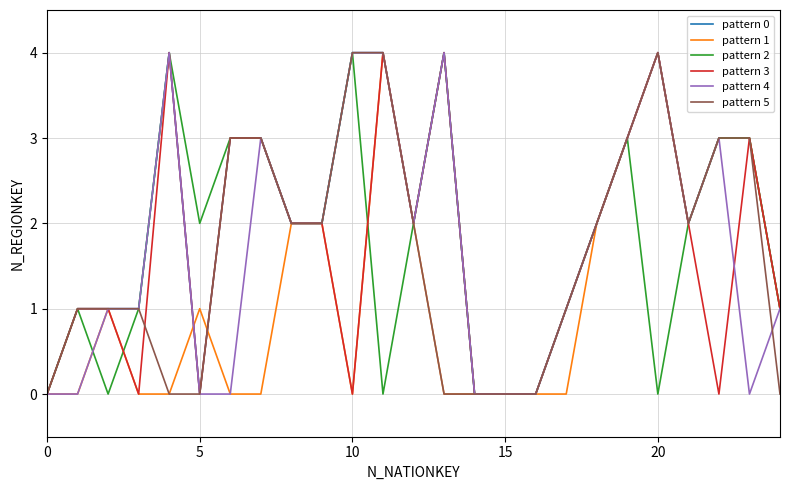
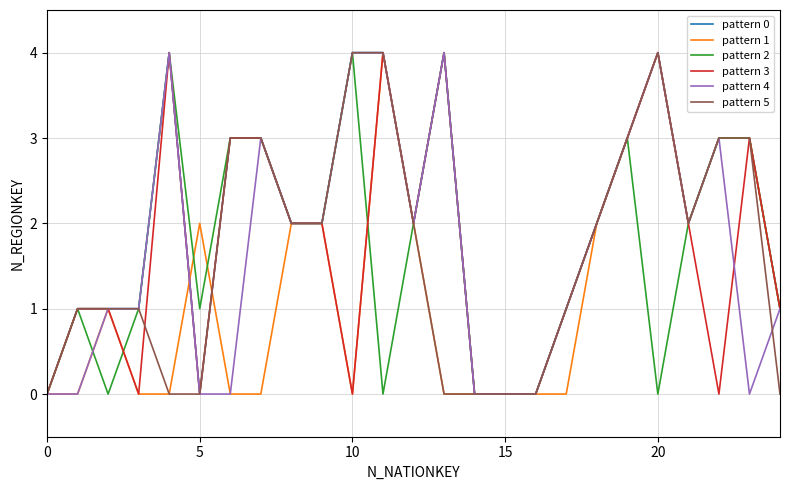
pattern 1, 5: 1 -> 2
pattern 2, 5: 2 -> 1
